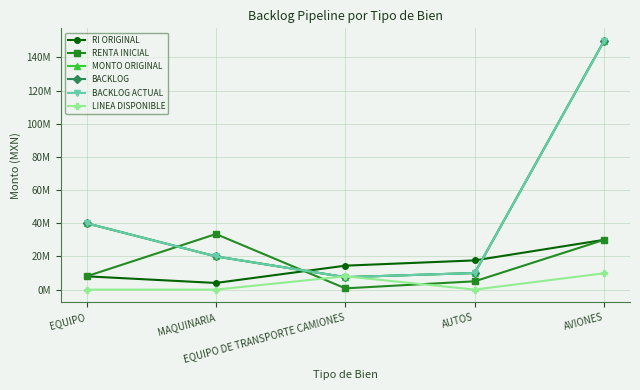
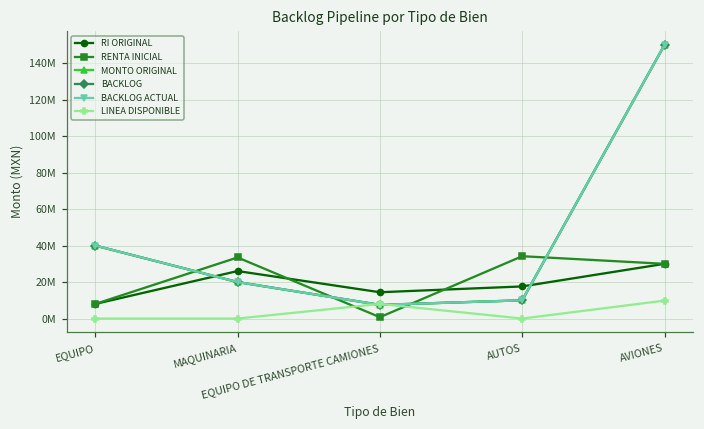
RI ORIGINAL, MAQUINARIA: 4000000 -> 26000000
RENTA INICIAL, AUTOS: 5000000 -> 34000000
